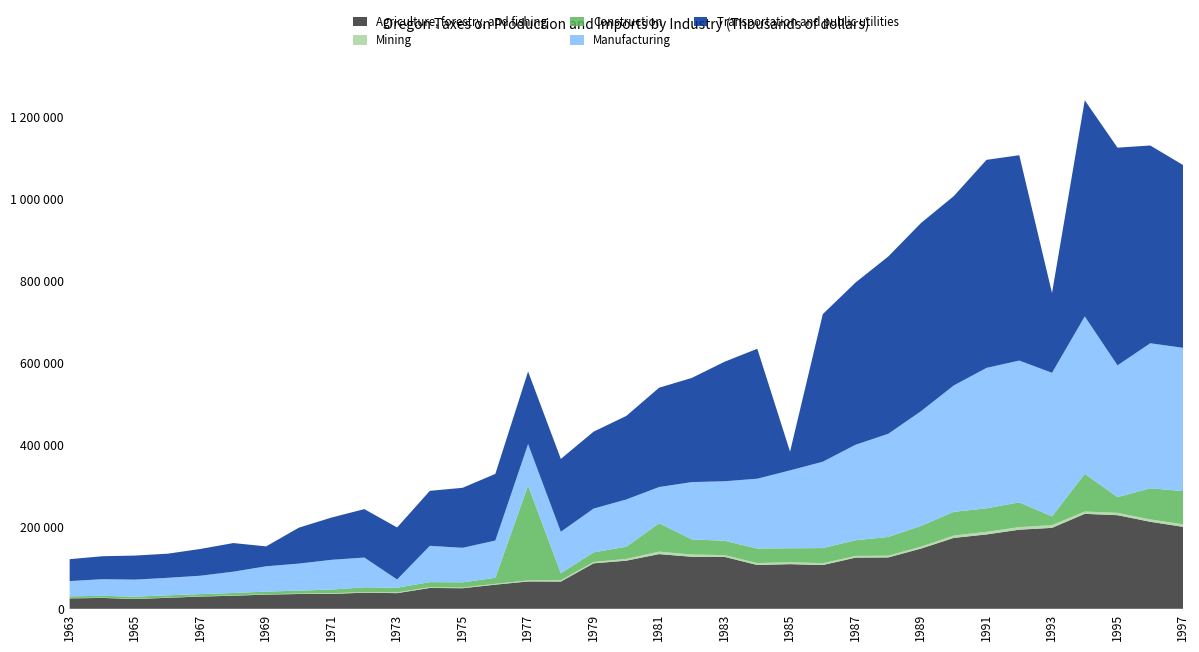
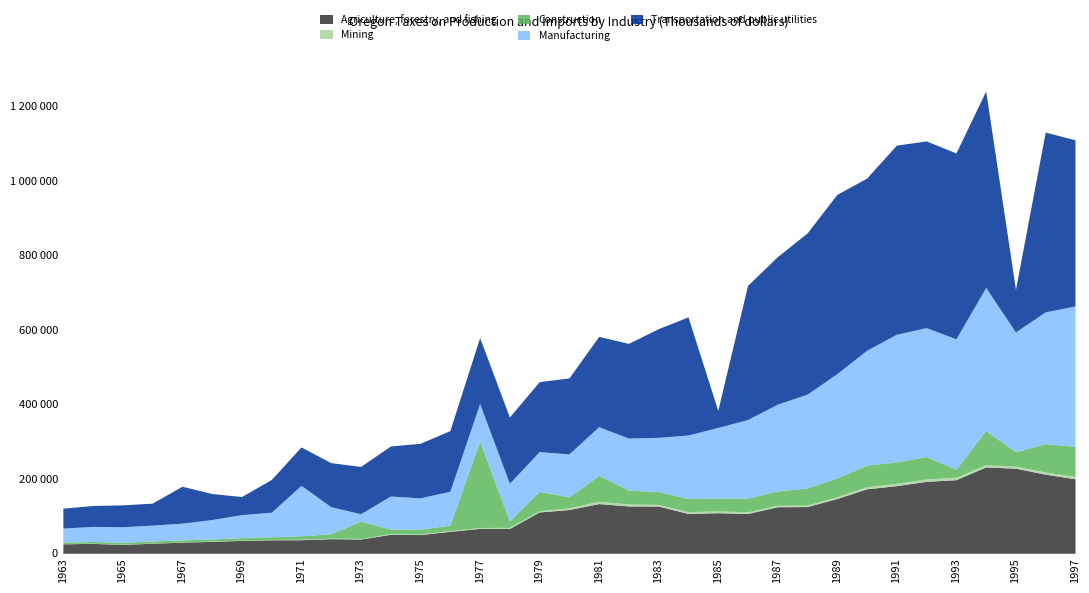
Transportation and public utilities, 1967: 70000 -> 100000
Manufacturing, 1971: 70000 -> 140000
Construction, 1973: 10000 -> 50000
Construction, 1979: 20000 -> 50000
Manufacturing, 1981: 90000 -> 130000
Transportation and public utilities, 1989: 460000 -> 480000
Transportation and public utilities, 1993: 190000 -> 500000
Transportation and public utilities, 1995: 530000 -> 110000
Manufacturing, 1997: 350000 -> 380000
